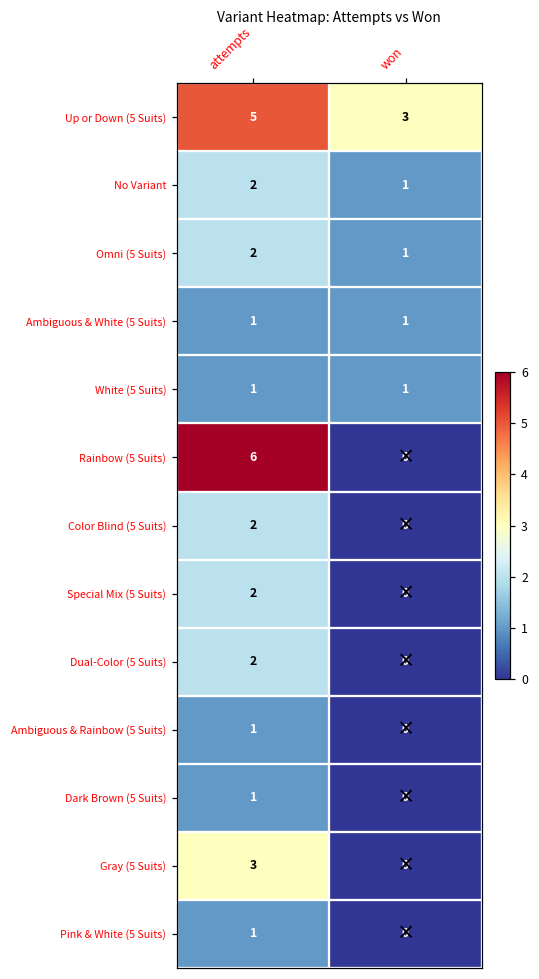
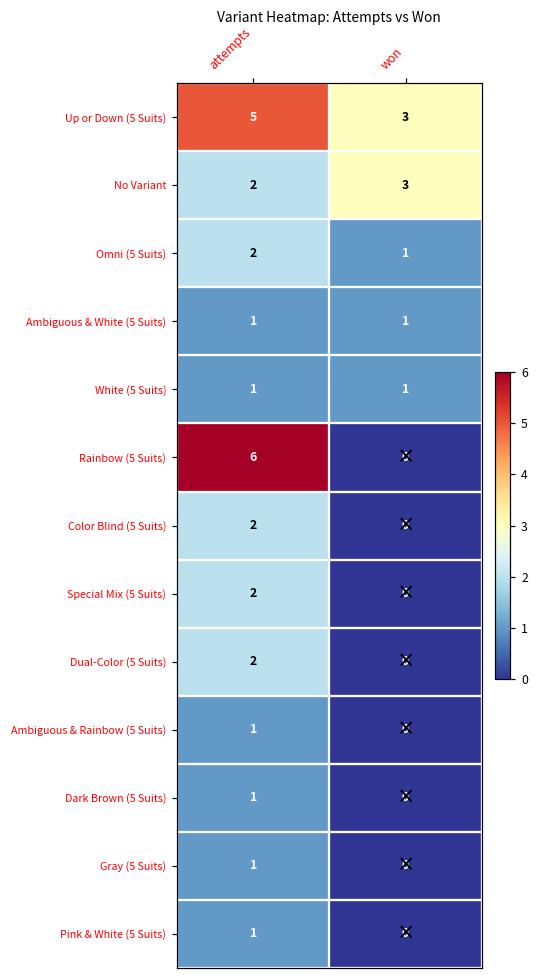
No Variant, won: 1 -> 3
Gray (5 Suits), attempts: 3 -> 1
